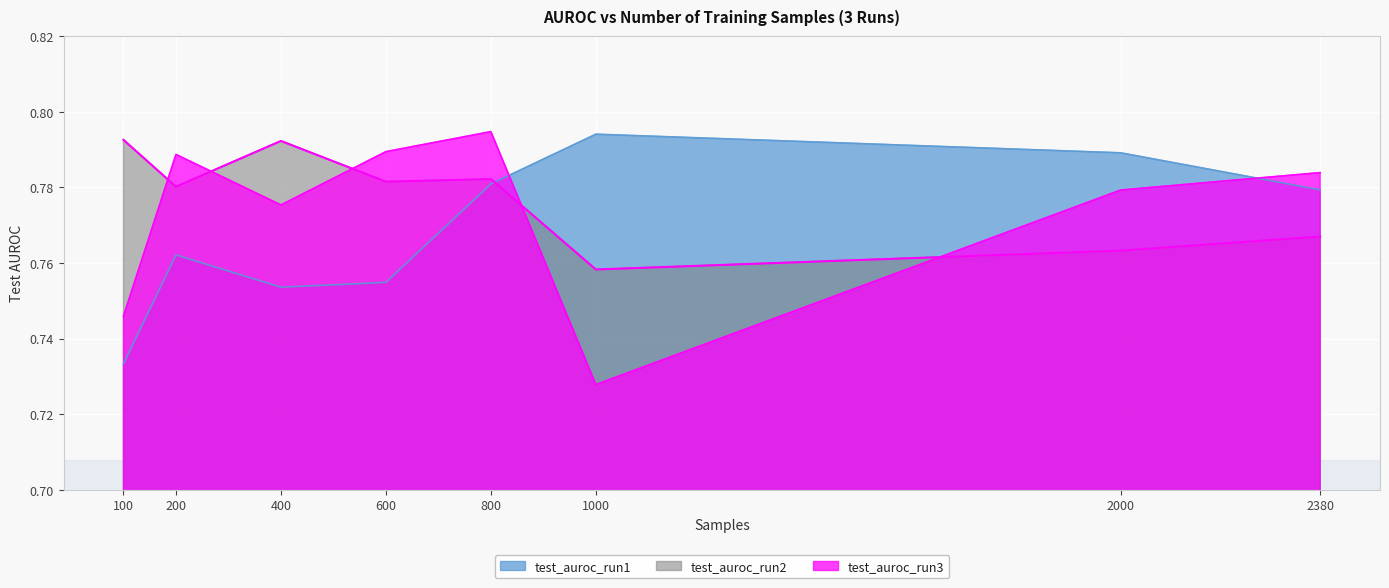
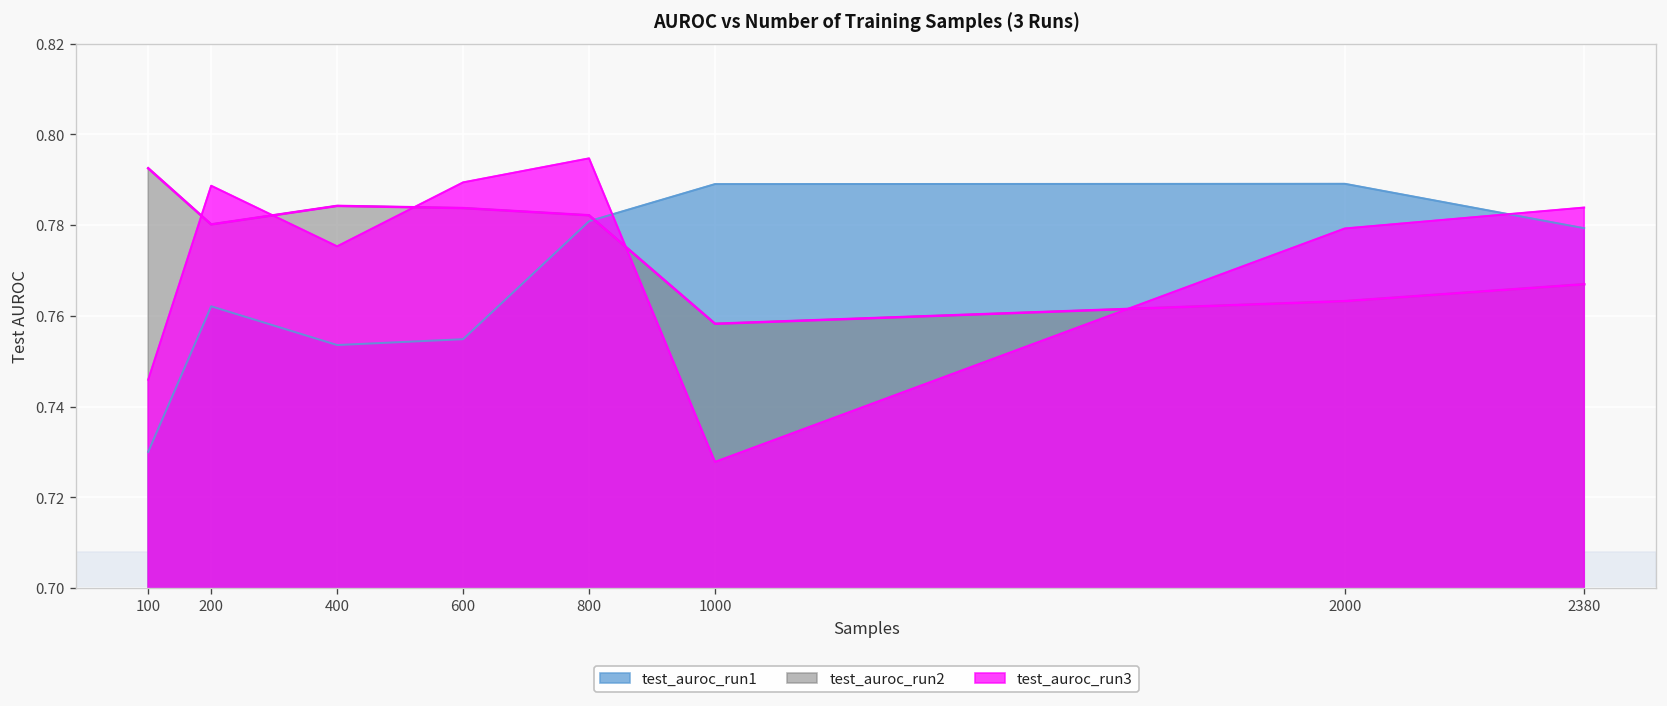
test_auroc_run1, 100: 0.733 -> 0.730
test_auroc_run2, 400: 0.792 -> 0.784
test_auroc_run2, 600: 0.781 -> 0.784
test_auroc_run1, 1000: 0.794 -> 0.789
